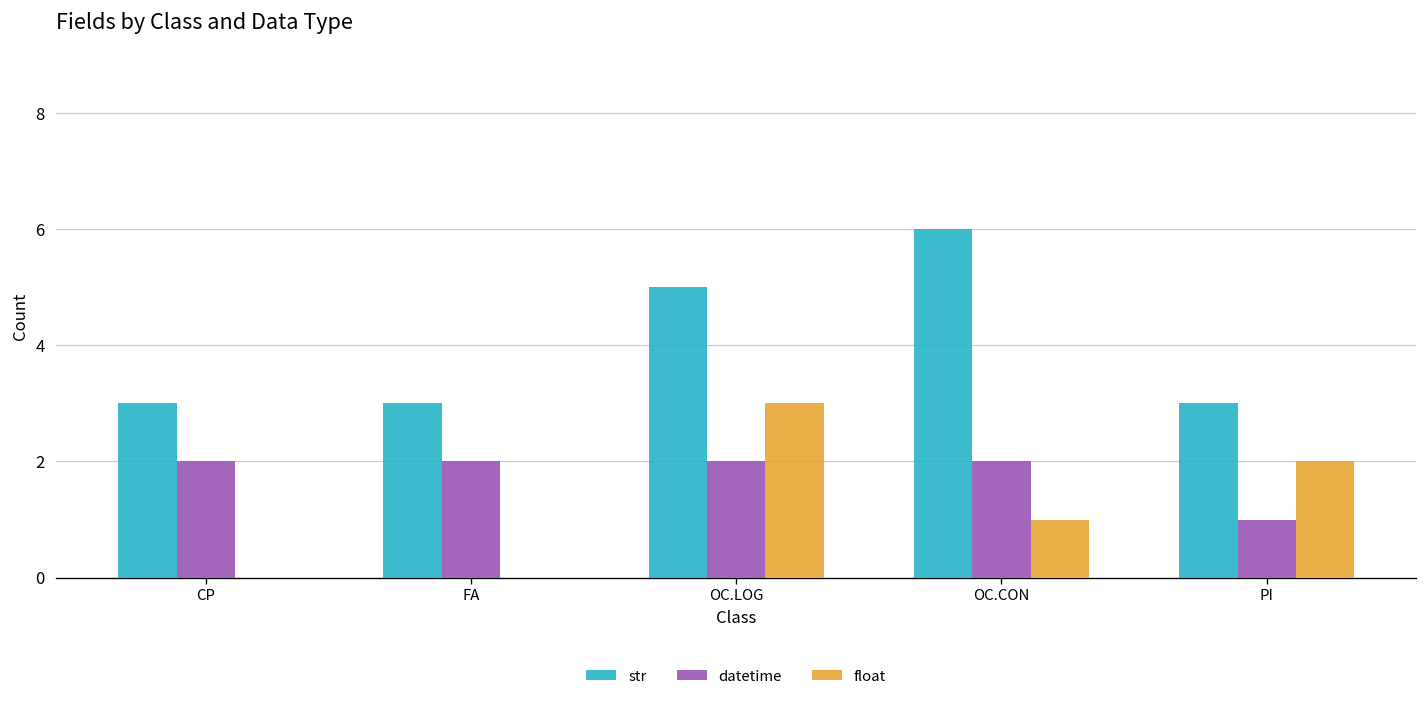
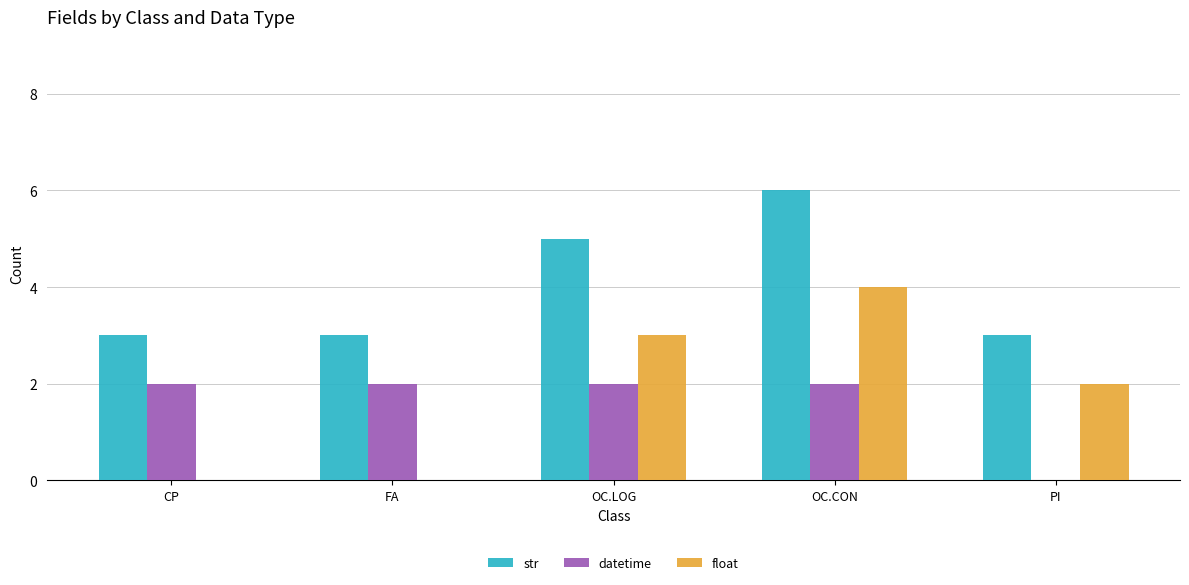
float, OC.CON: 1 -> 4
datetime, PI: 1 -> 0
